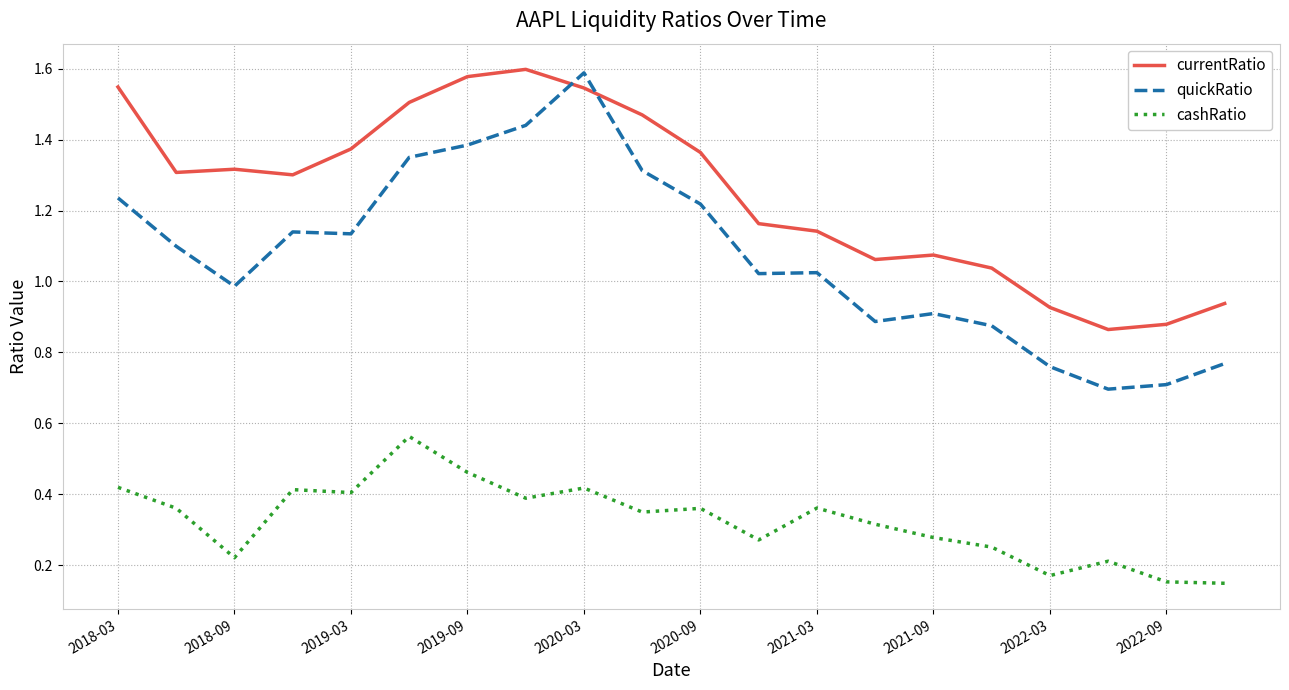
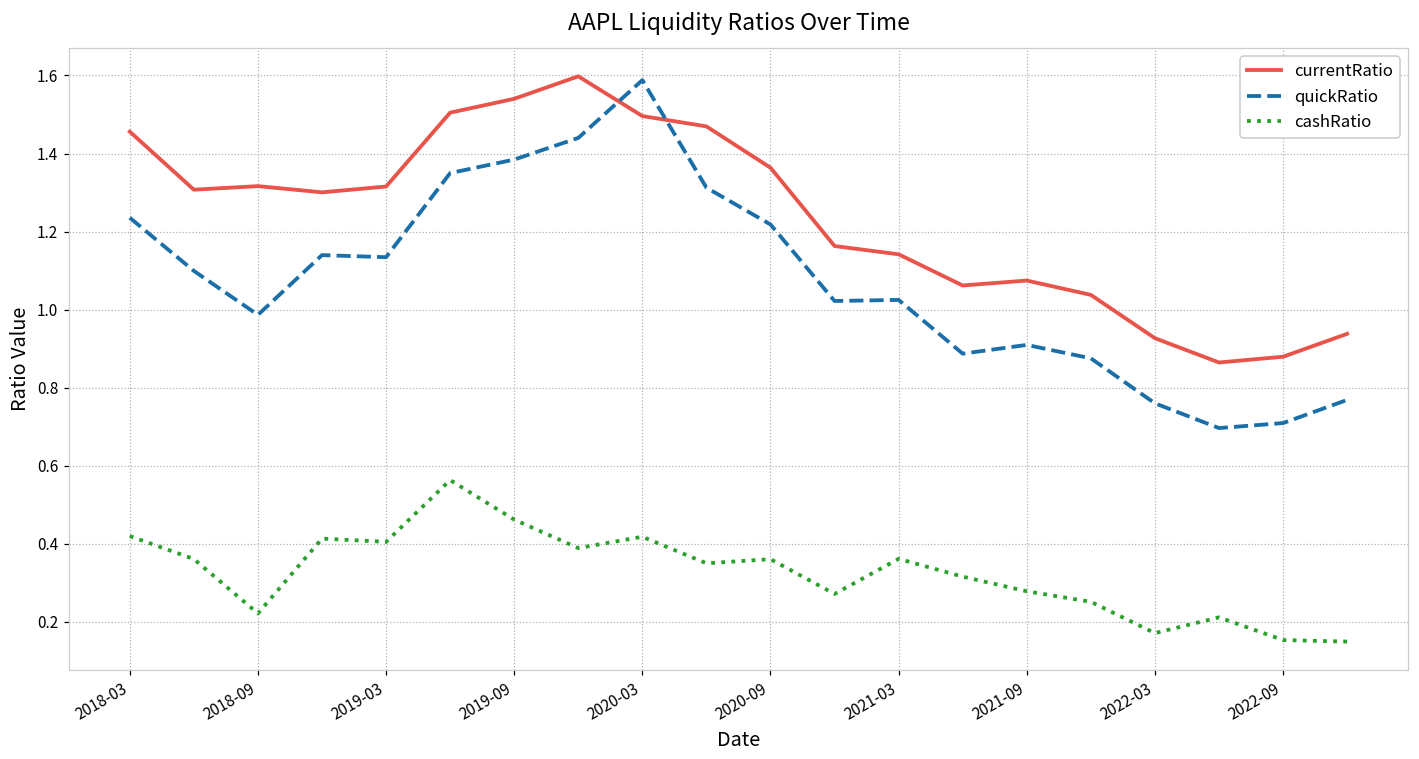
currentRatio, 2018-03: 1.55 -> 1.46
currentRatio, 2019-03: 1.37 -> 1.32
currentRatio, 2019-09: 1.58 -> 1.54
currentRatio, 2020-03: 1.55 -> 1.50
